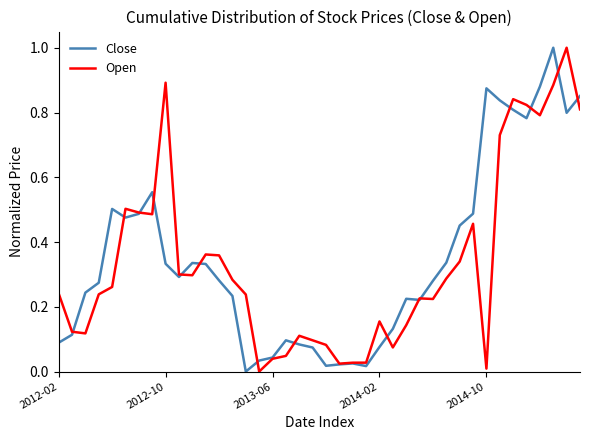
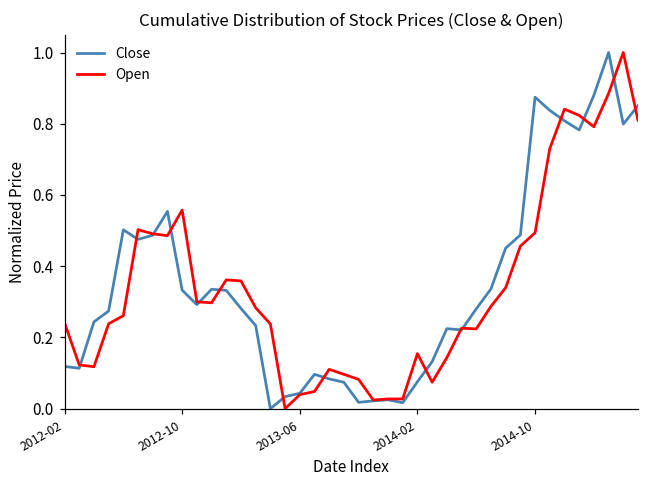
Close, 2012-02: 0.09 -> 0.12
Open, 2012-10: 0.89 -> 0.56
Open, 2014-10: 0.01 -> 0.49
